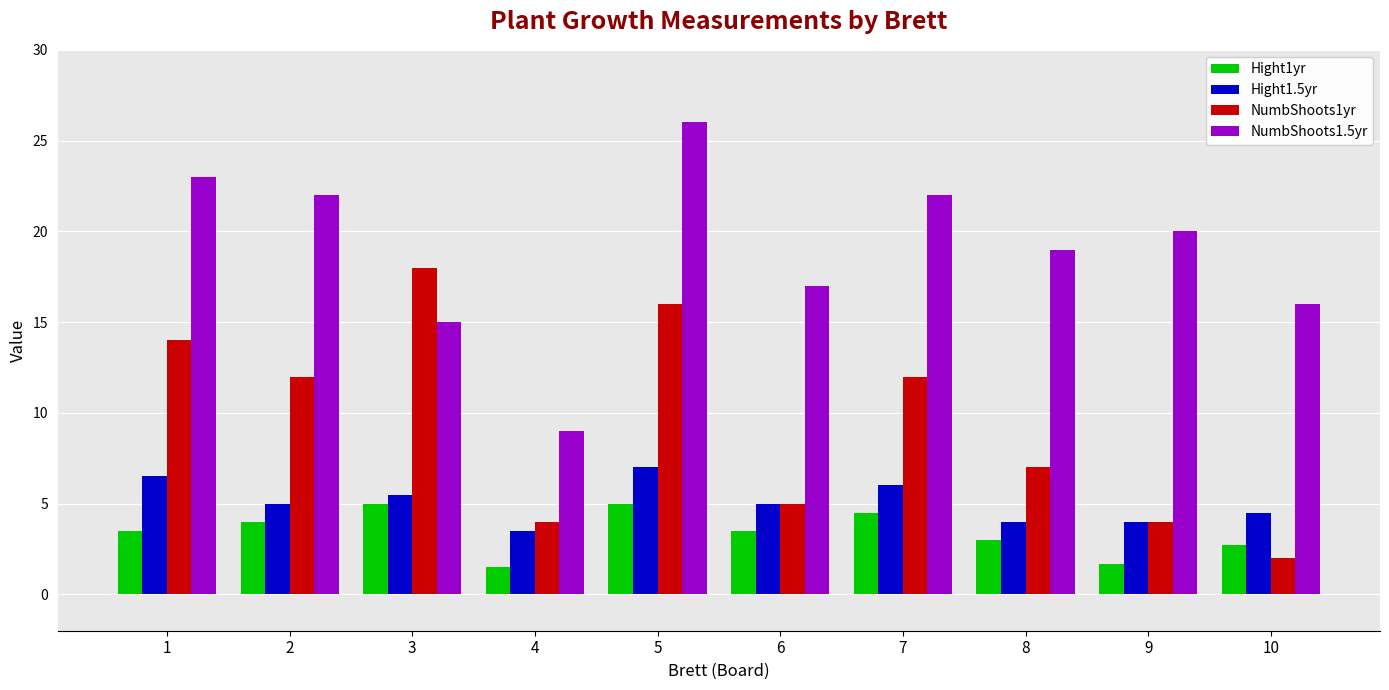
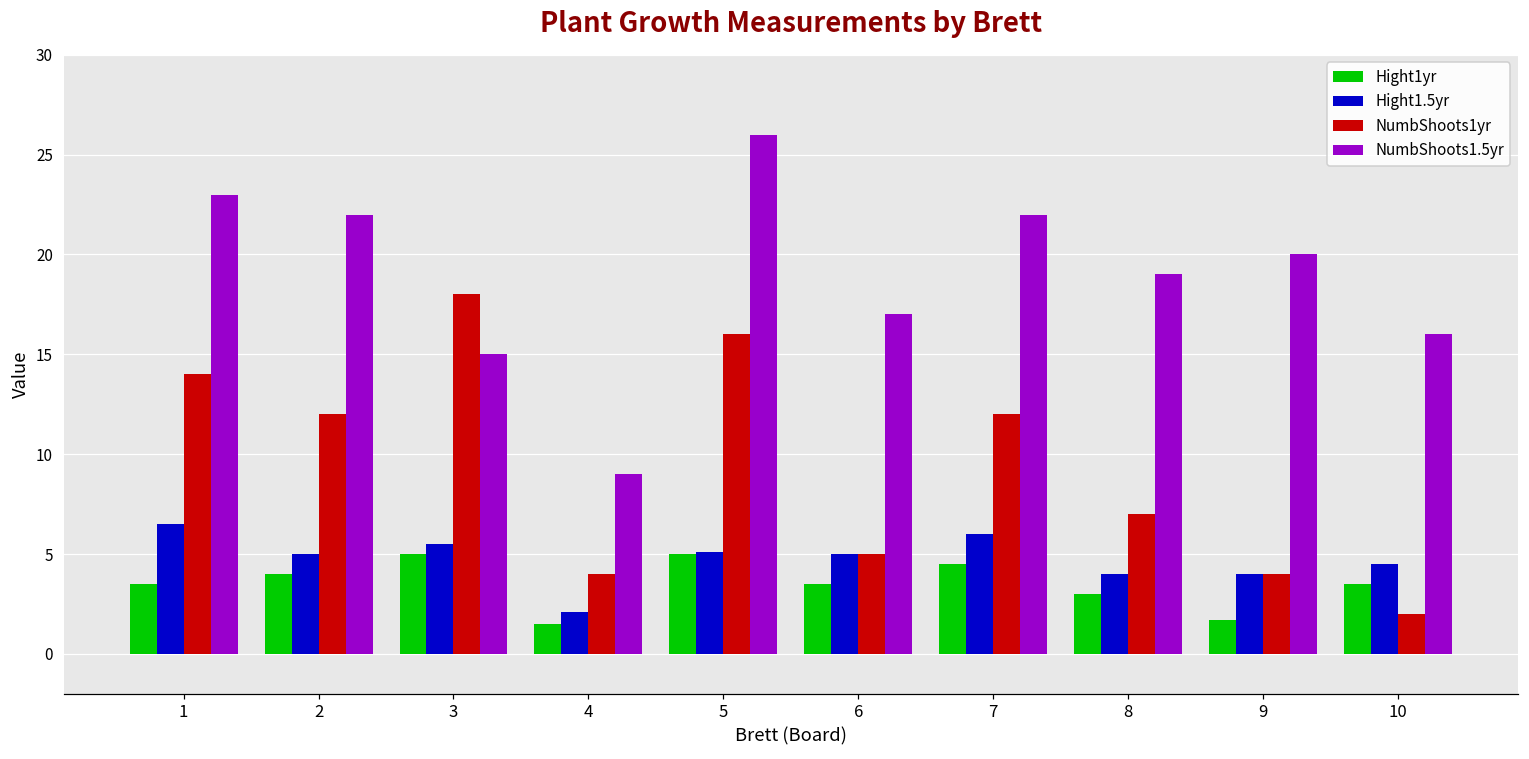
Hight1.5yr, 4: 3.5 -> 2.1
Hight1.5yr, 5: 7.0 -> 5.1
Hight1yr, 10: 2.7 -> 3.5
